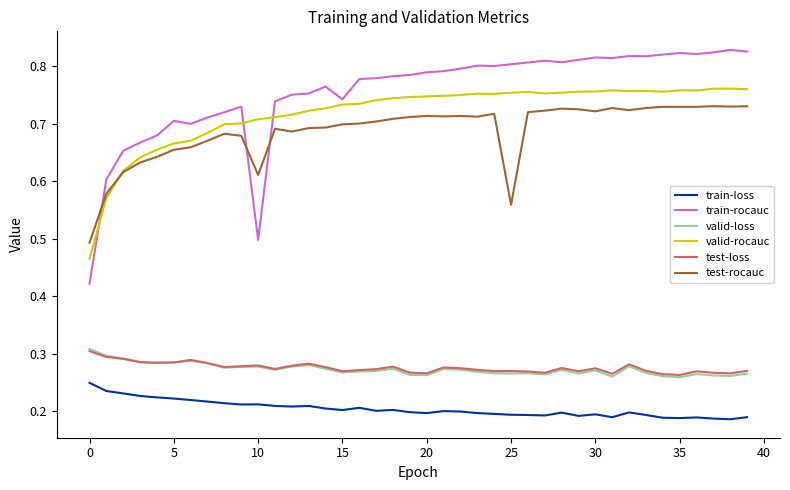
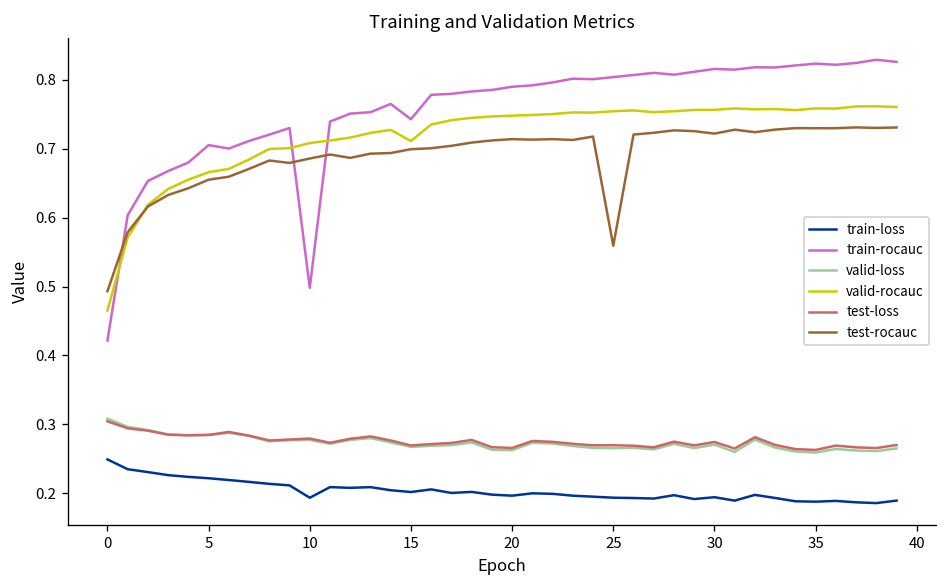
train-loss, 10: 0.21 -> 0.19
test-rocauc, 10: 0.61 -> 0.69
valid-rocauc, 15: 0.73 -> 0.71
